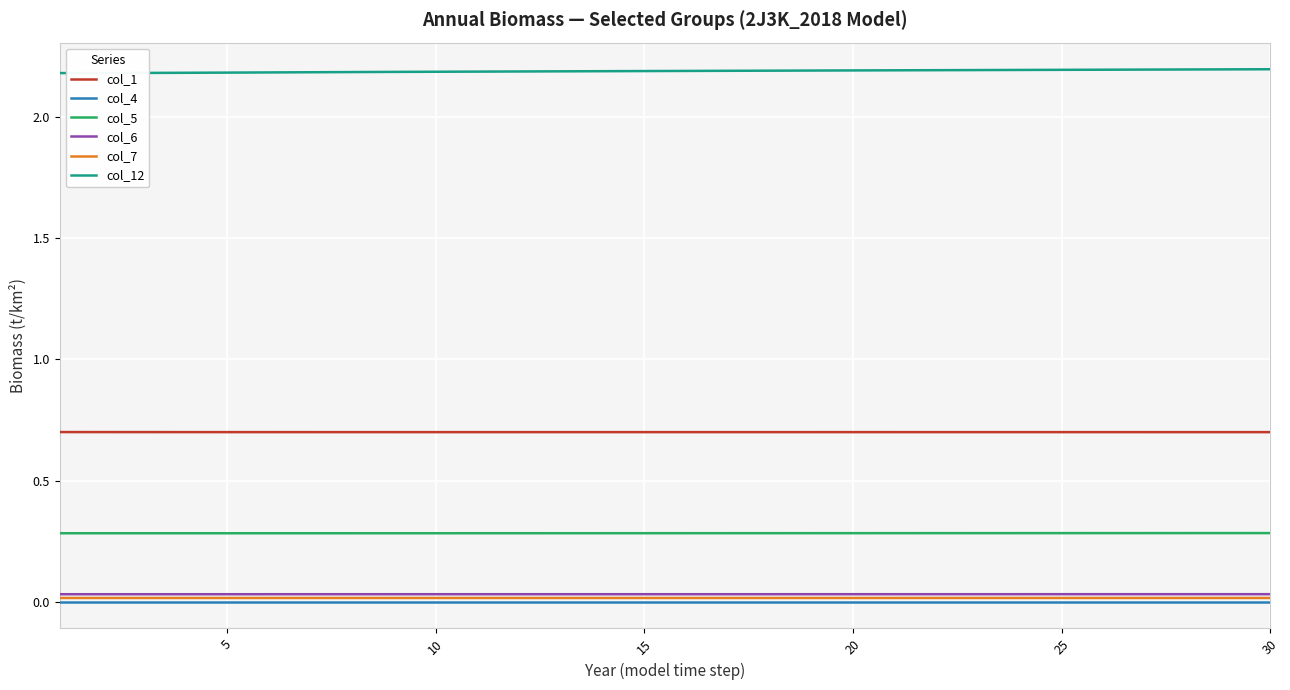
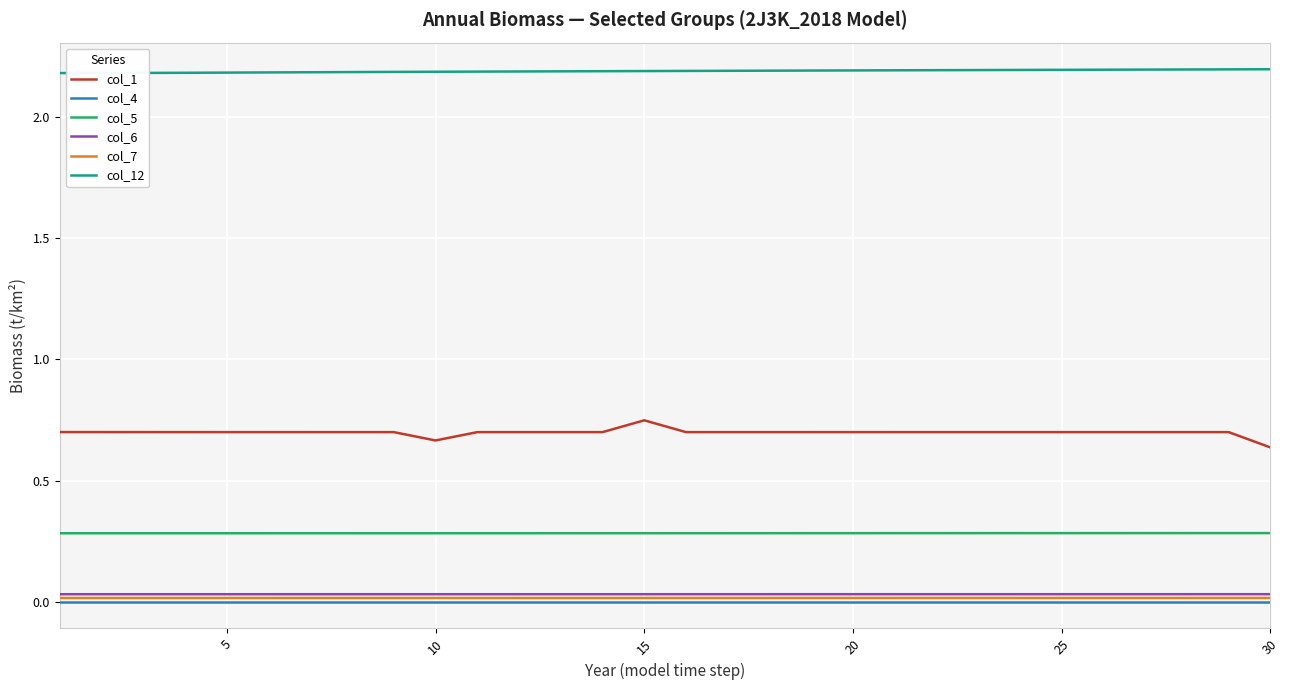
col_1, 10: 0.70 -> 0.67
col_1, 15: 0.70 -> 0.75
col_1, 30: 0.70 -> 0.64
